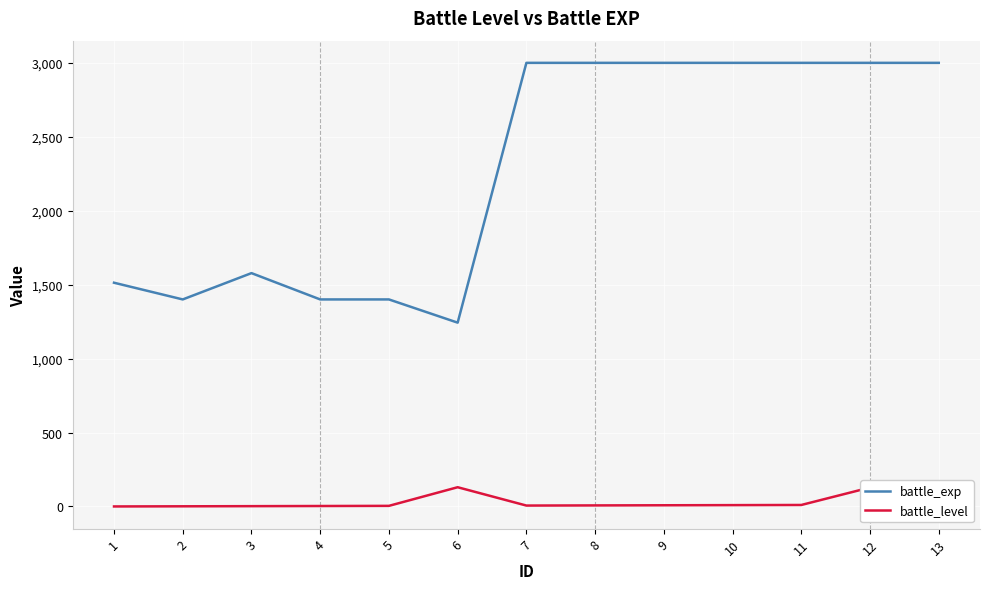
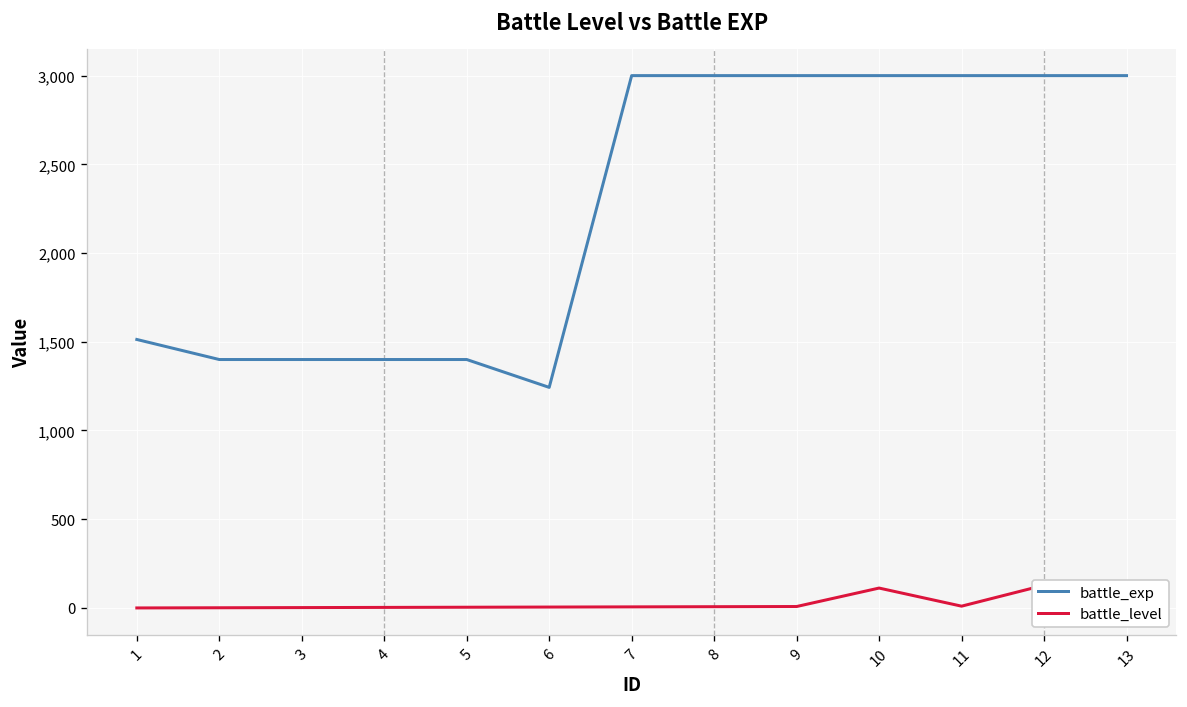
battle_exp, 3: 1,580 -> 1,400
battle_level, 6: 130 -> 10
battle_level, 10: 10 -> 110
